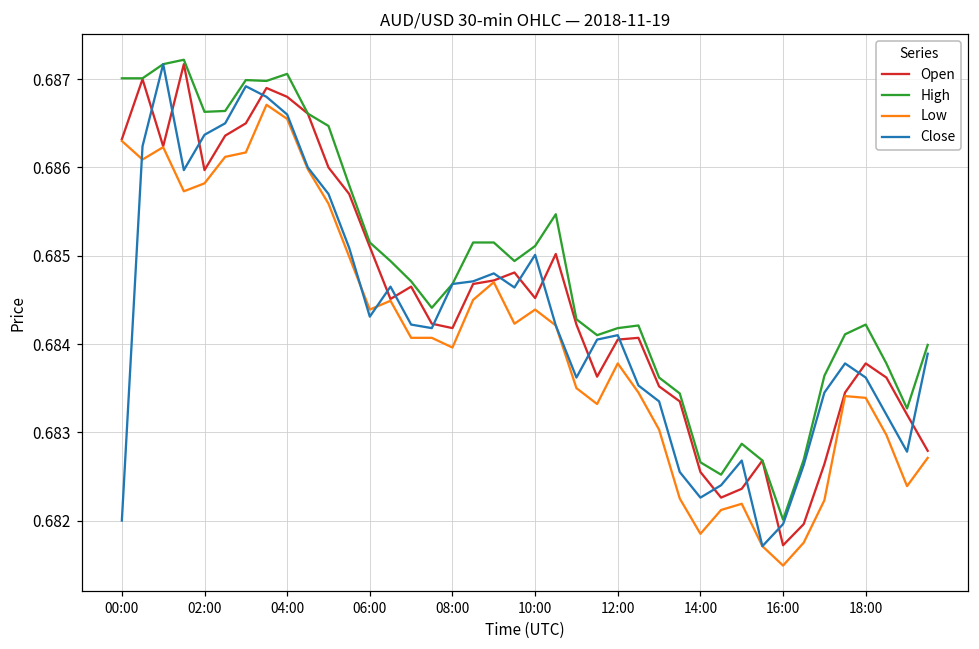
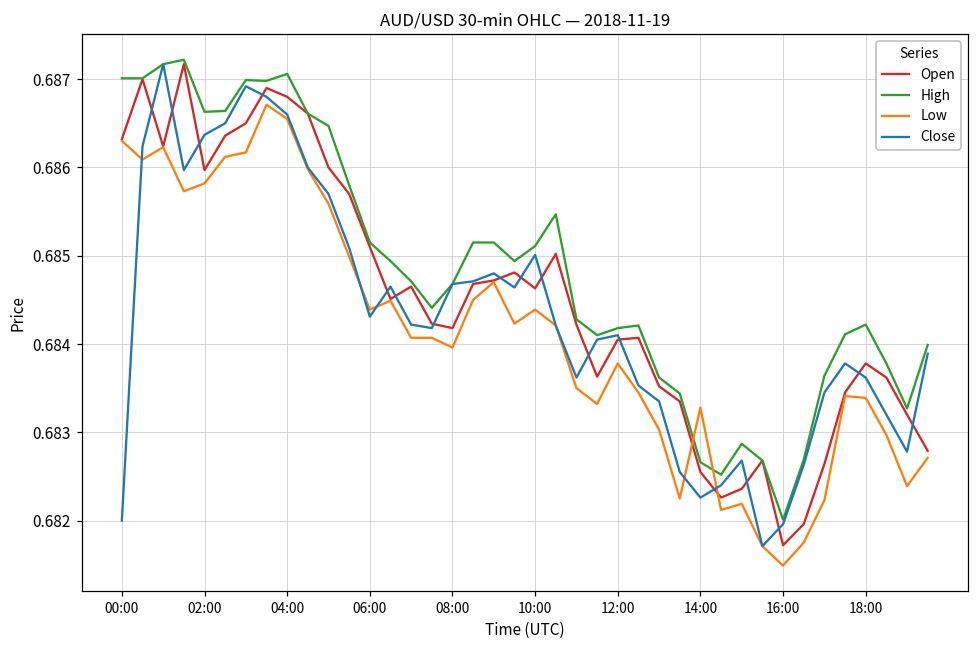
Open, 10:00: 0.6845 -> 0.6846
Low, 14:00: 0.6819 -> 0.6833
